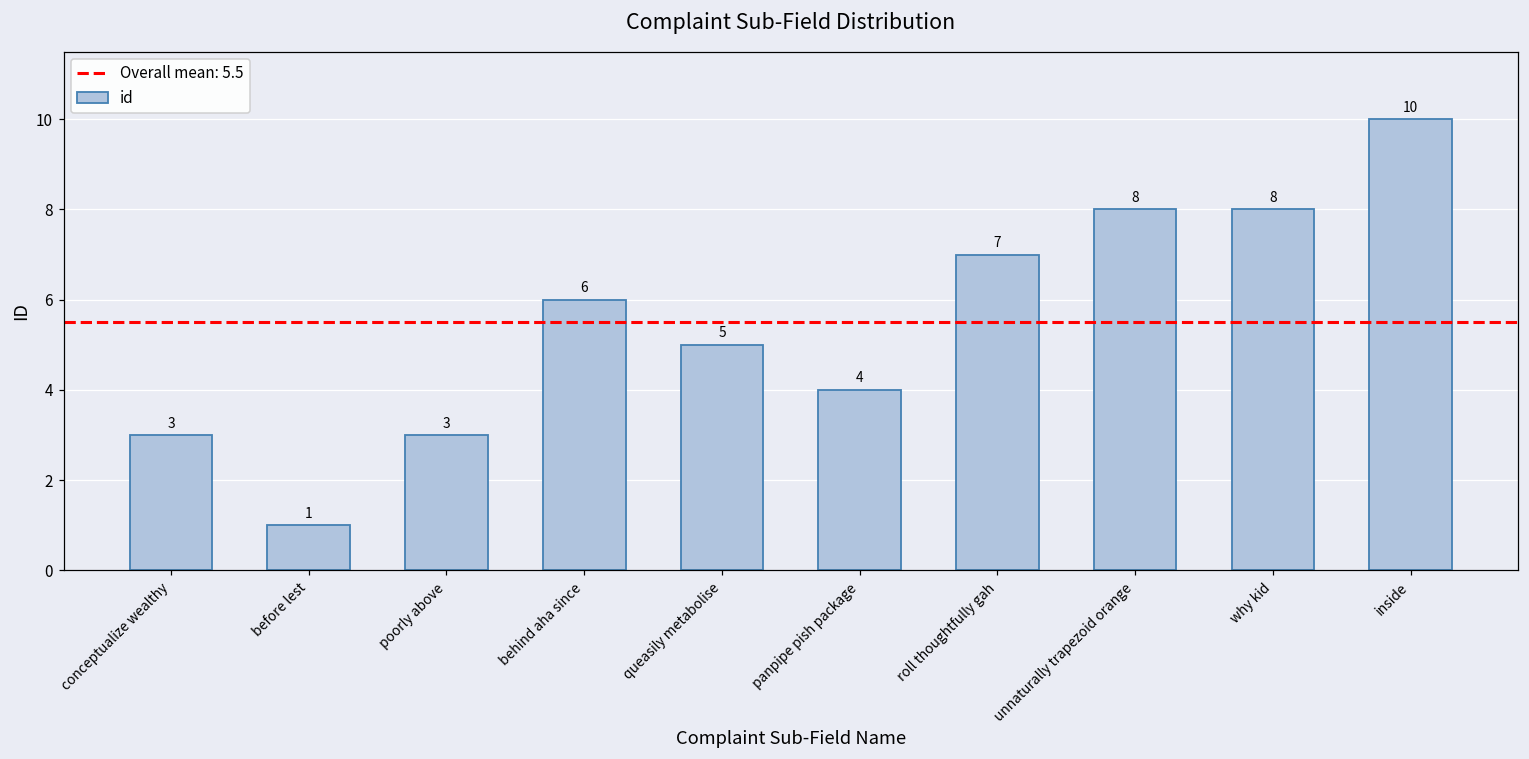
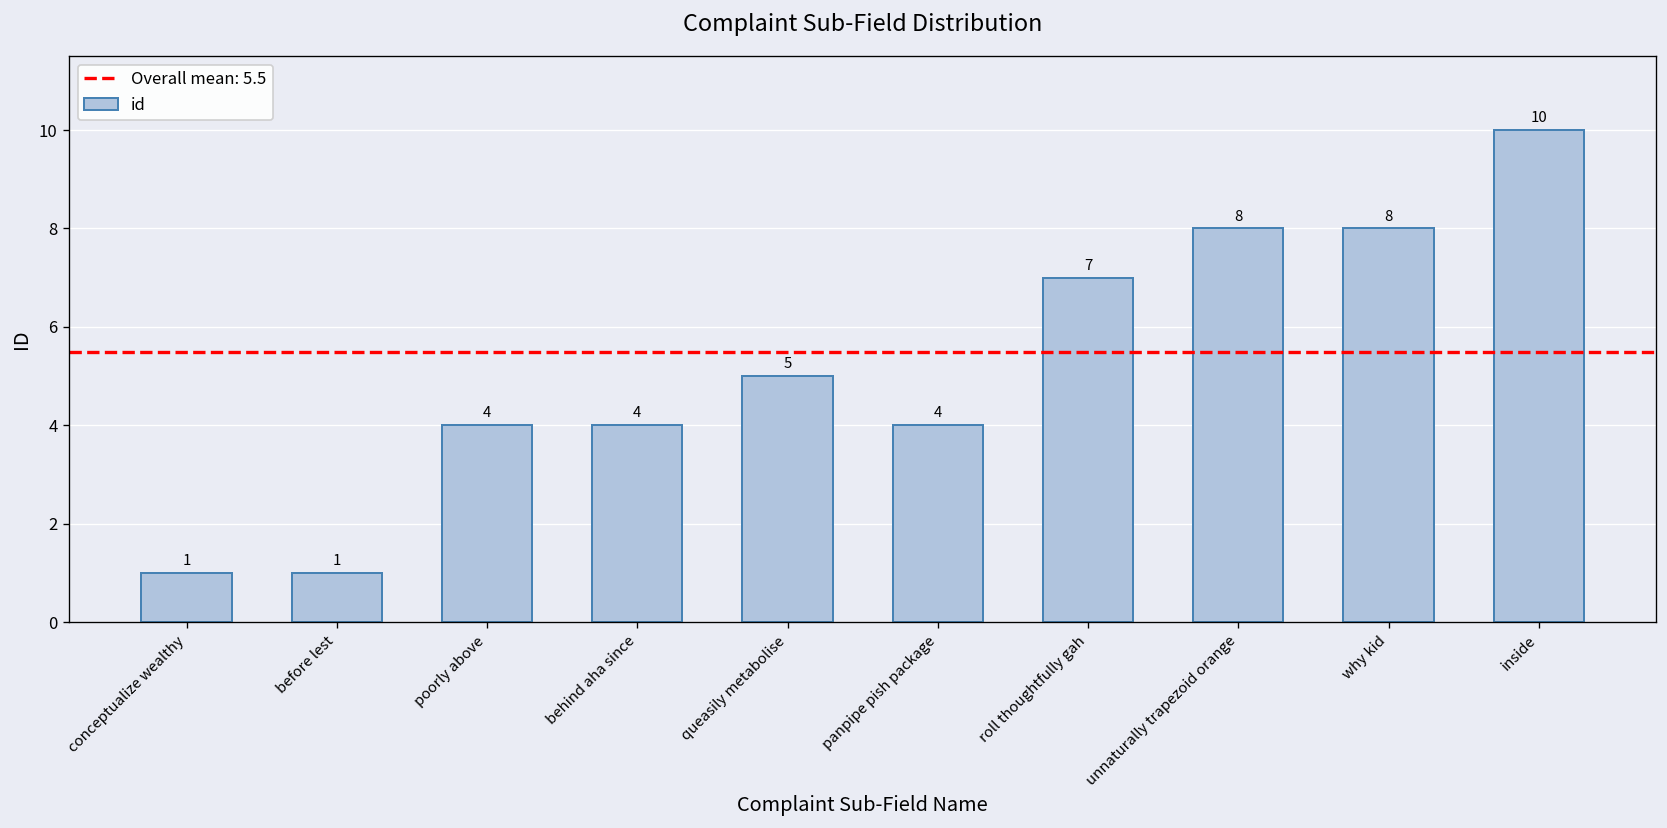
conceptualize wealthy: 3 -> 1
poorly above: 3 -> 4
behind aha since: 6 -> 4
